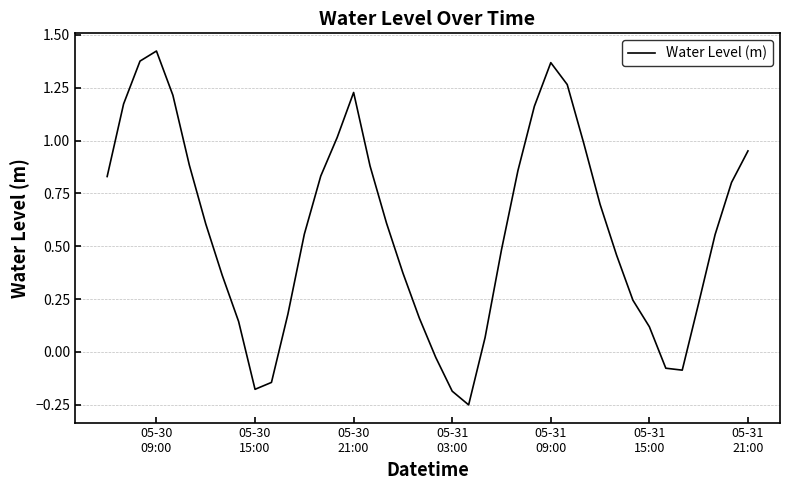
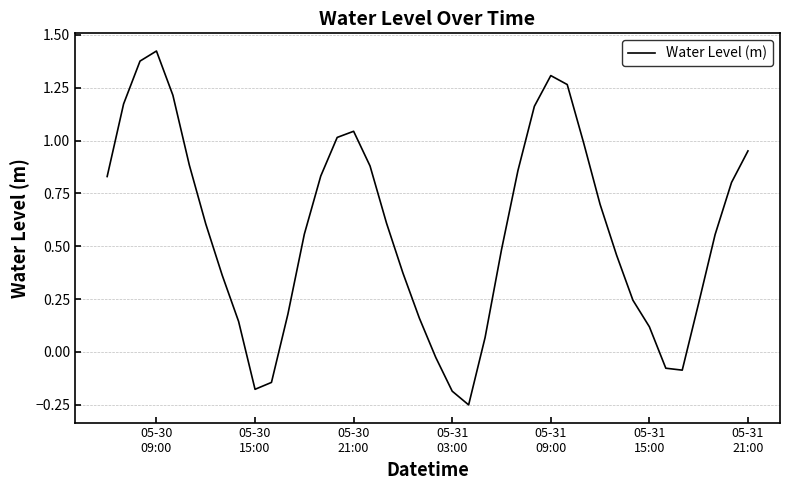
05-30 21:00: 1.23 -> 1.04
05-31 09:00: 1.37 -> 1.31
